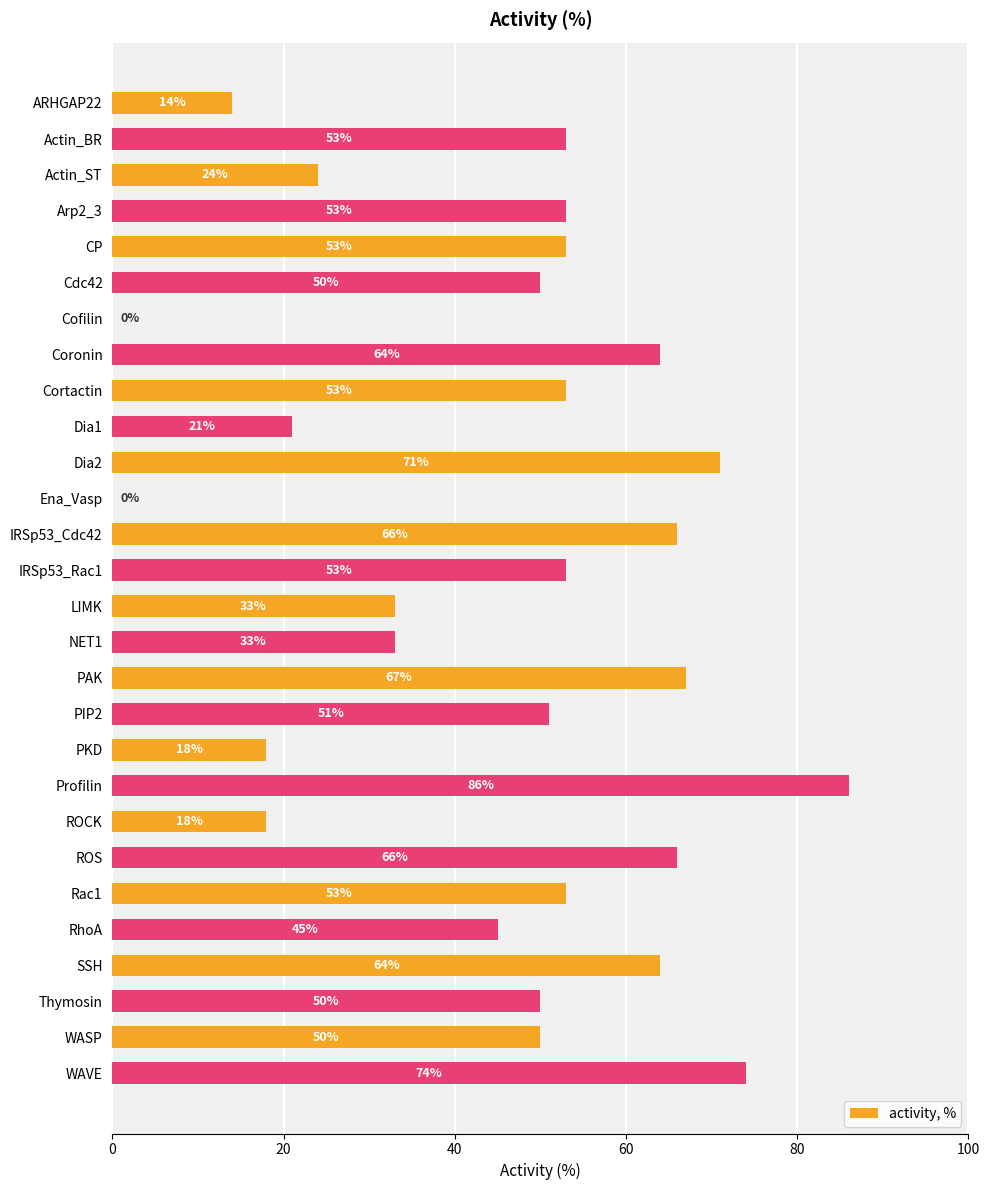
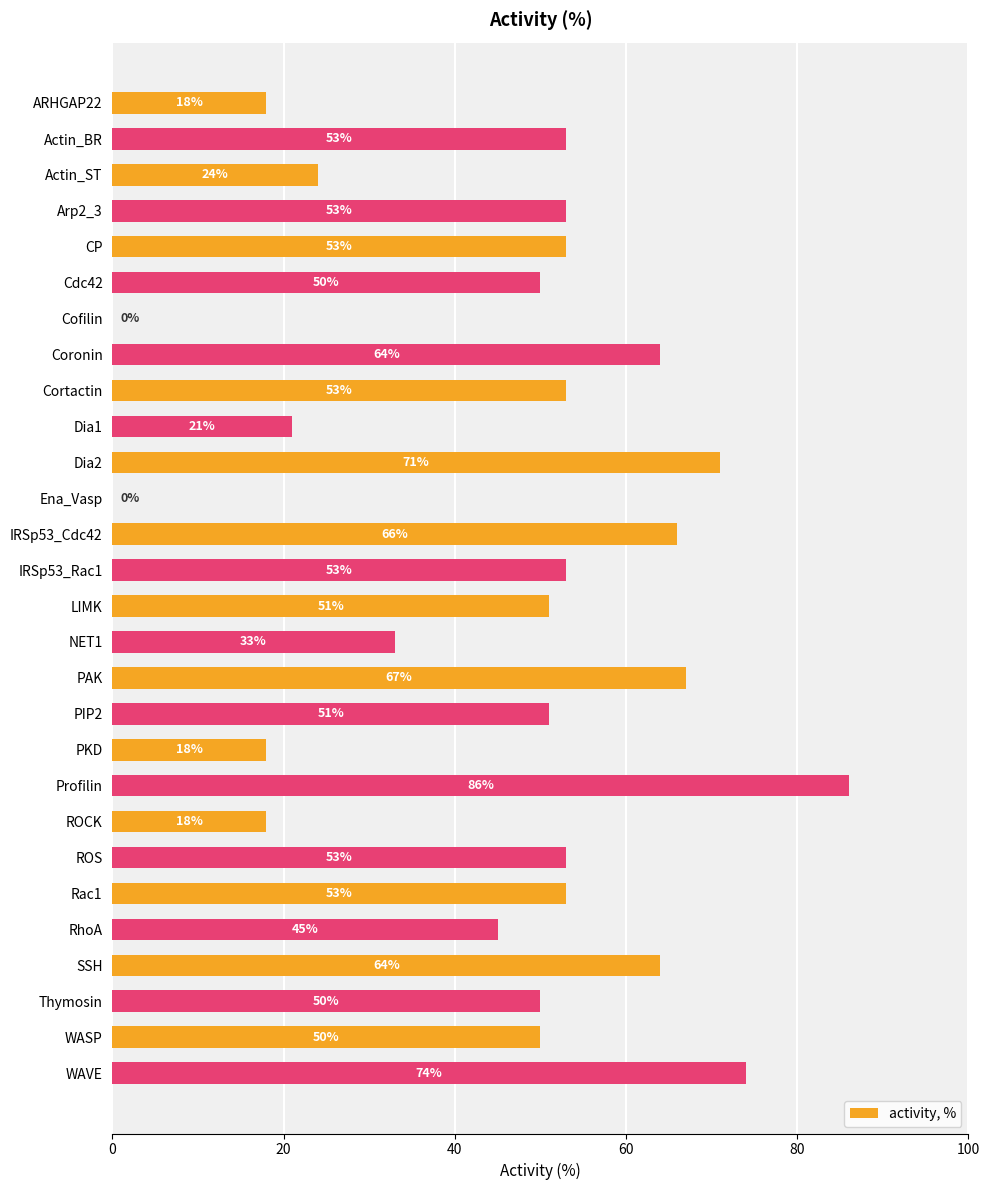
ARHGAP22: 14% -> 18%
LIMK: 33% -> 51%
ROS: 66% -> 53%
